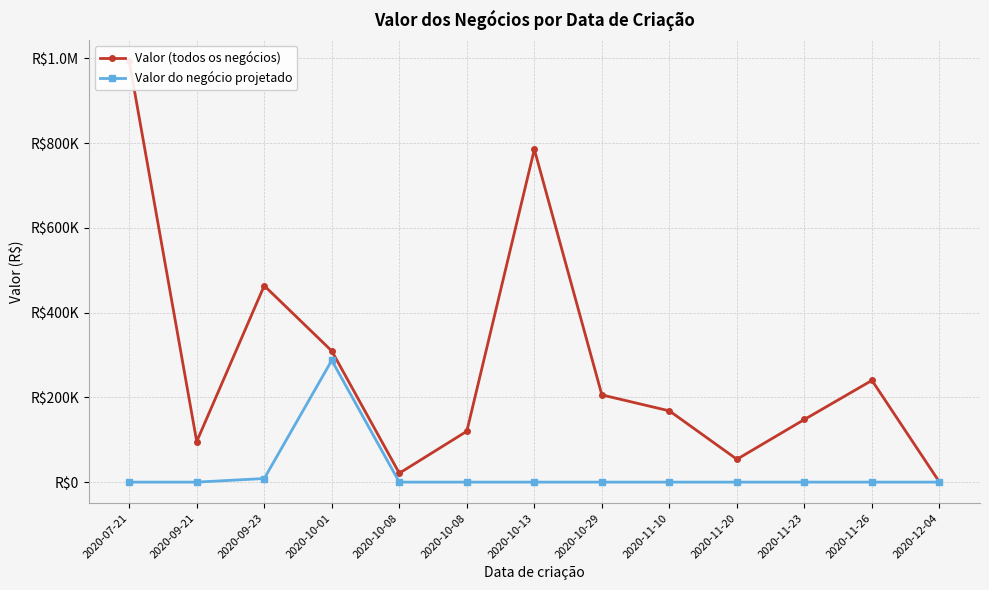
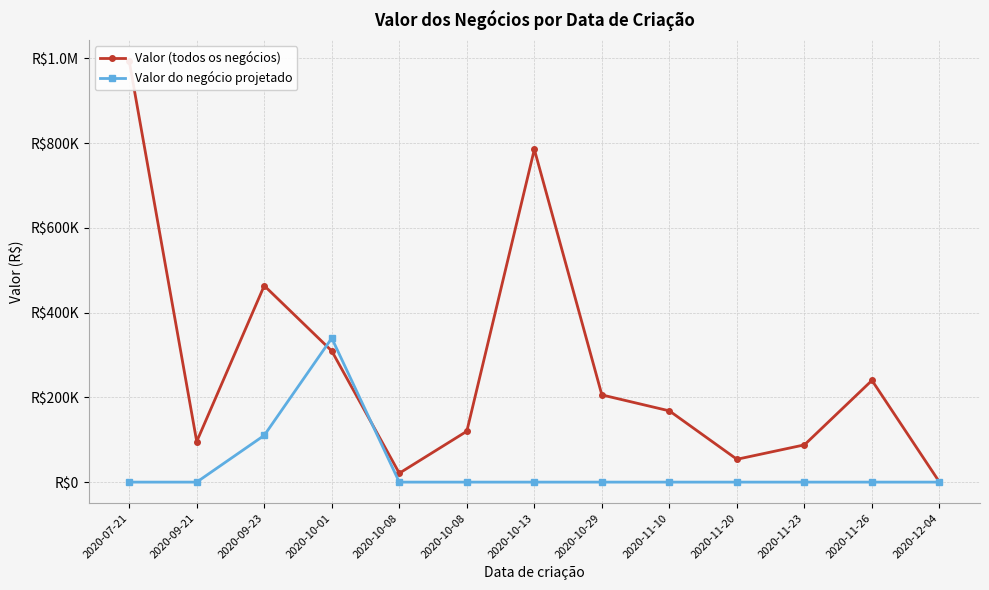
Valor do negócio projetado, 2020-09-23: R$10000 -> R$110000
Valor do negócio projetado, 2020-10-01: R$290000 -> R$340000
Valor (todos os negócios), 2020-11-23: R$150000 -> R$90000
